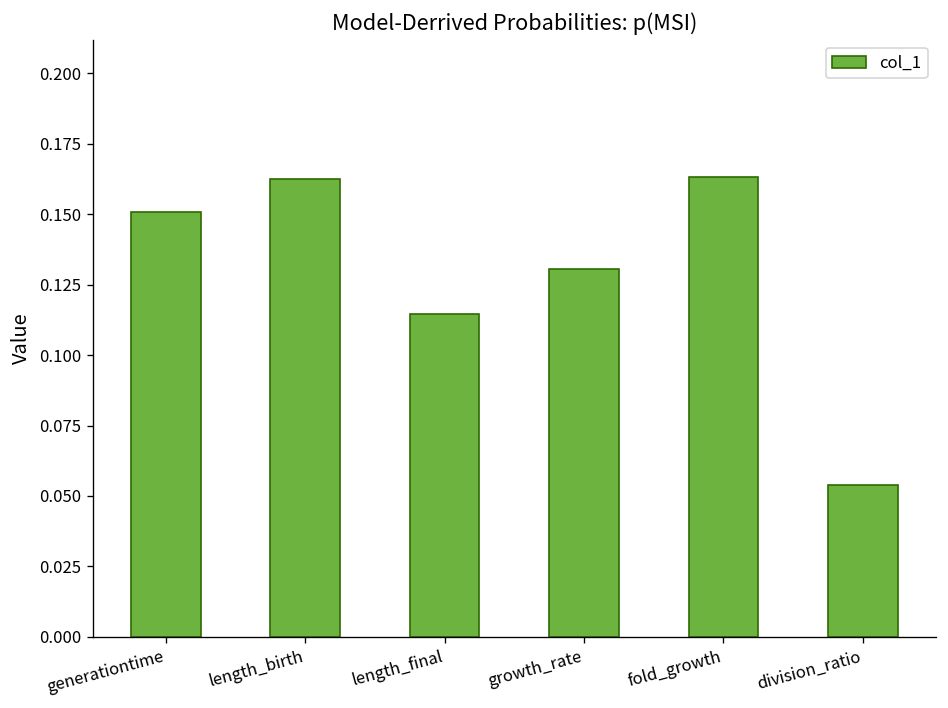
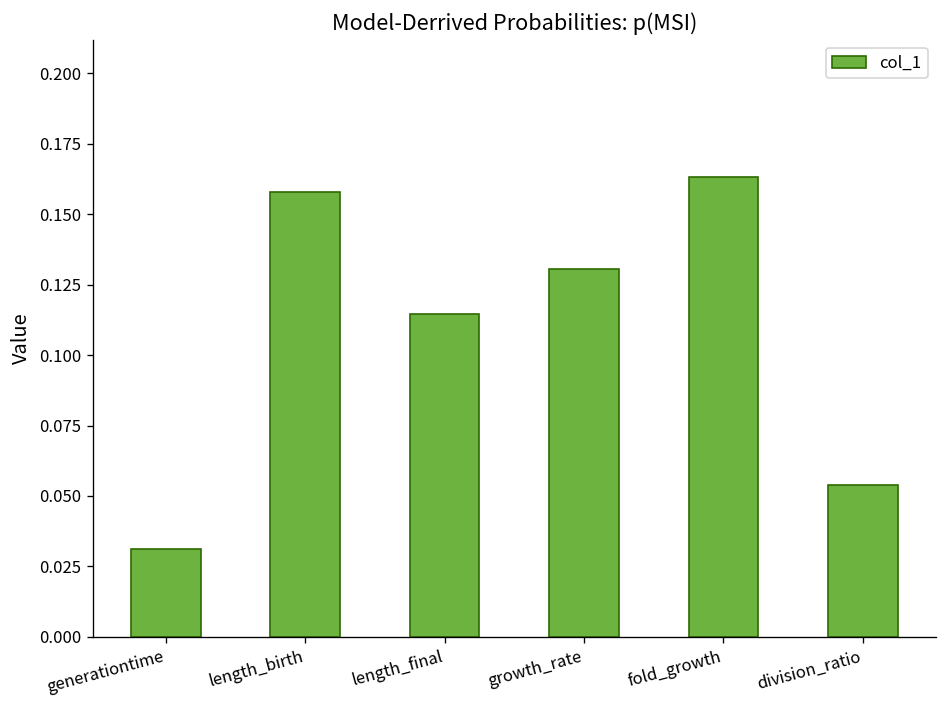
generationtime: 0.151 -> 0.031
length_birth: 0.163 -> 0.158
